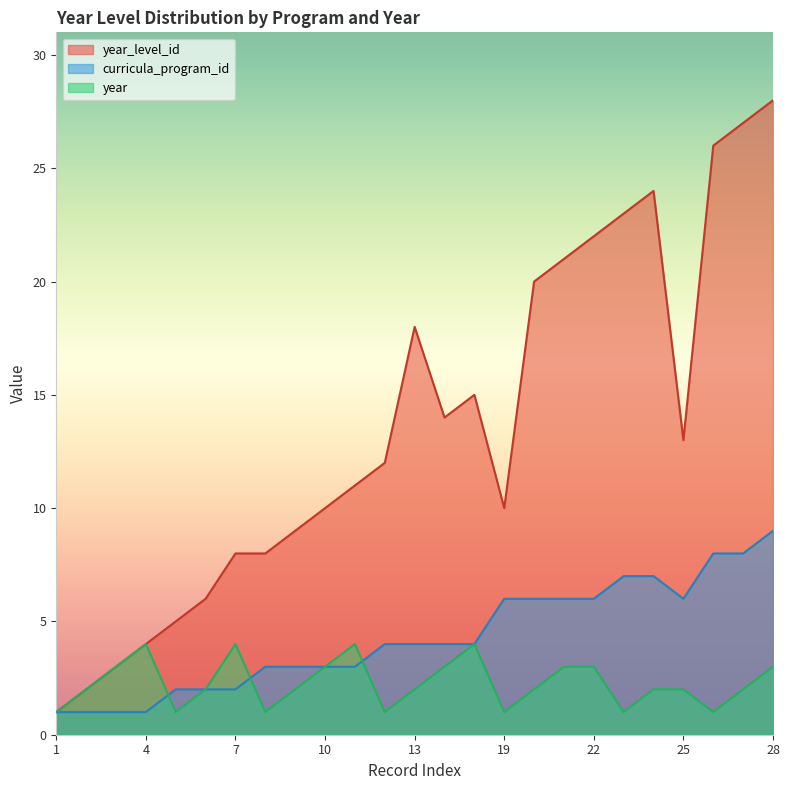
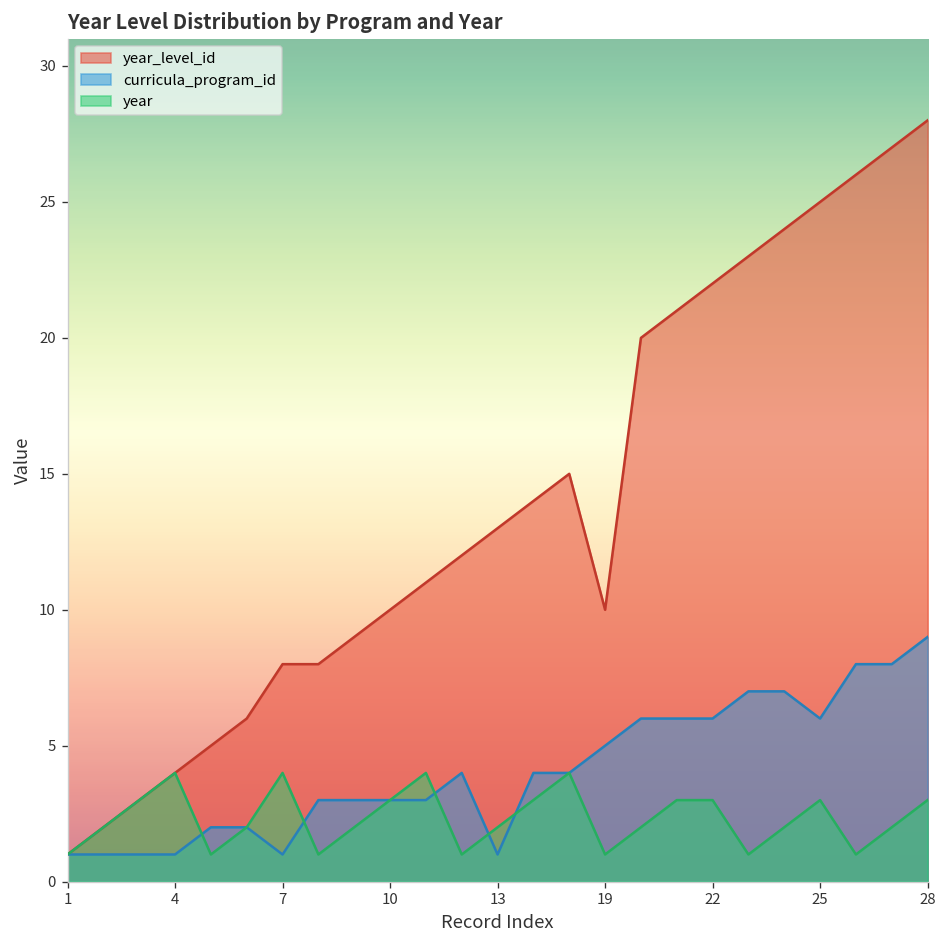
curricula_program_id, 7: 2 -> 1
year_level_id, 13: 18 -> 13
curricula_program_id, 13: 4 -> 1
curricula_program_id, 19: 6 -> 5
year_level_id, 25: 13 -> 25
year, 25: 2 -> 3
